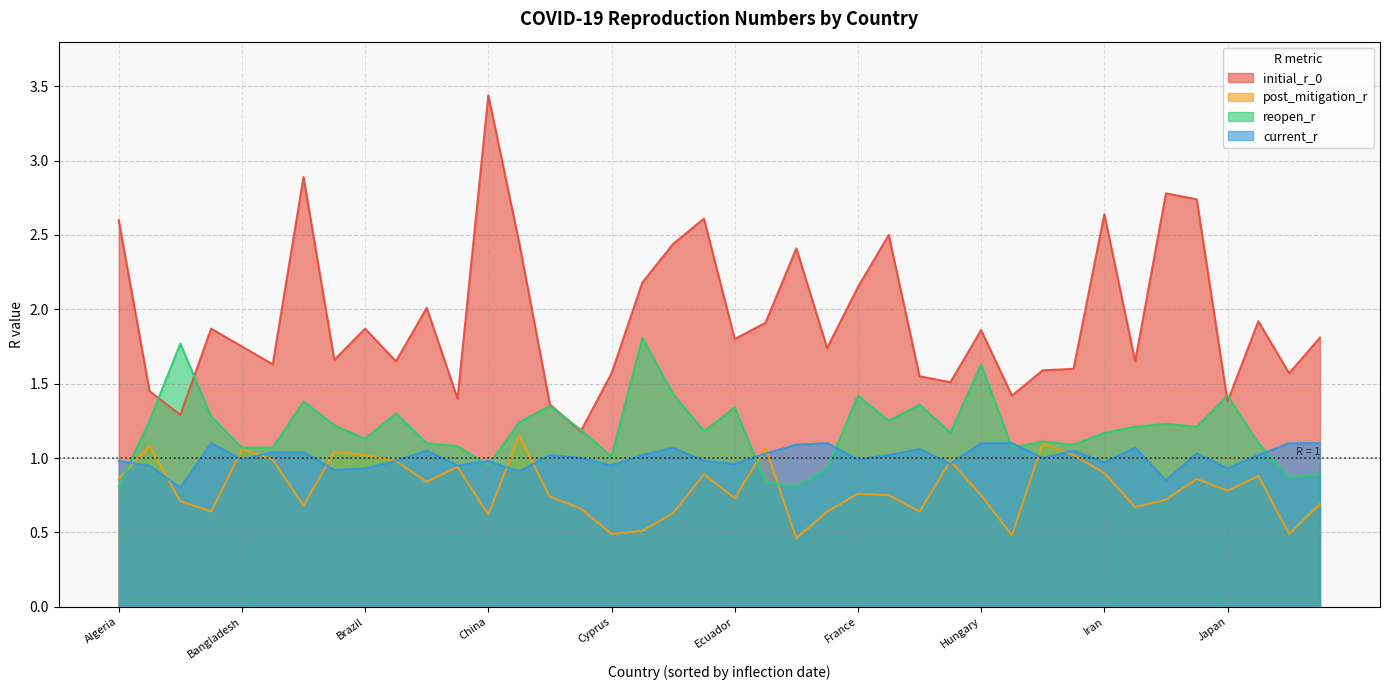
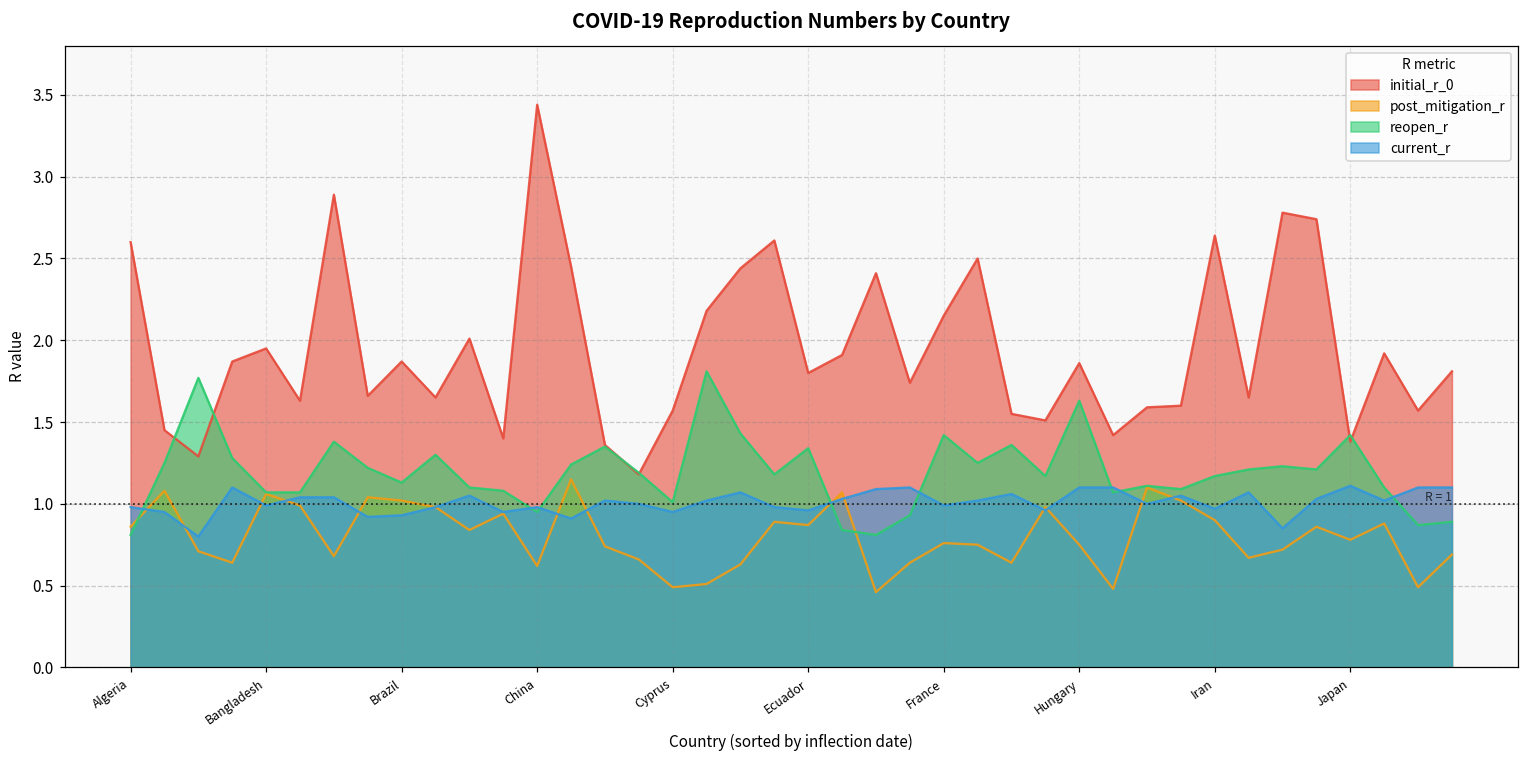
initial_r_0, Bangladesh: 1.75 -> 1.95
post_mitigation_r, Ecuador: 0.73 -> 0.87
current_r, Japan: 0.93 -> 1.11
